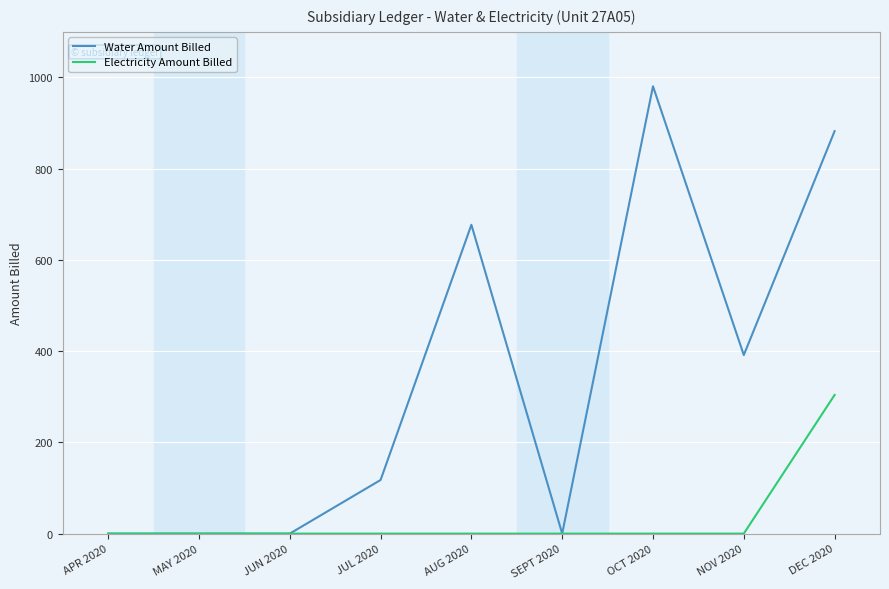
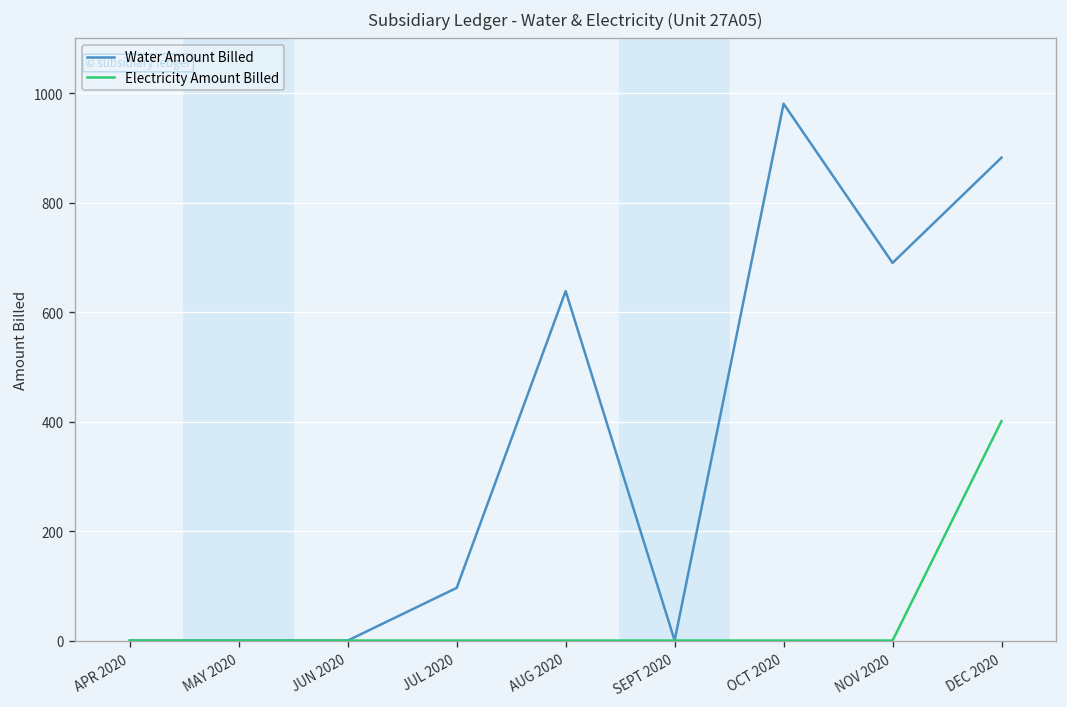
Water Amount Billed, JUL 2020: 120 -> 100
Water Amount Billed, AUG 2020: 680 -> 640
Water Amount Billed, NOV 2020: 390 -> 690
Electricity Amount Billed, DEC 2020: 300 -> 400
